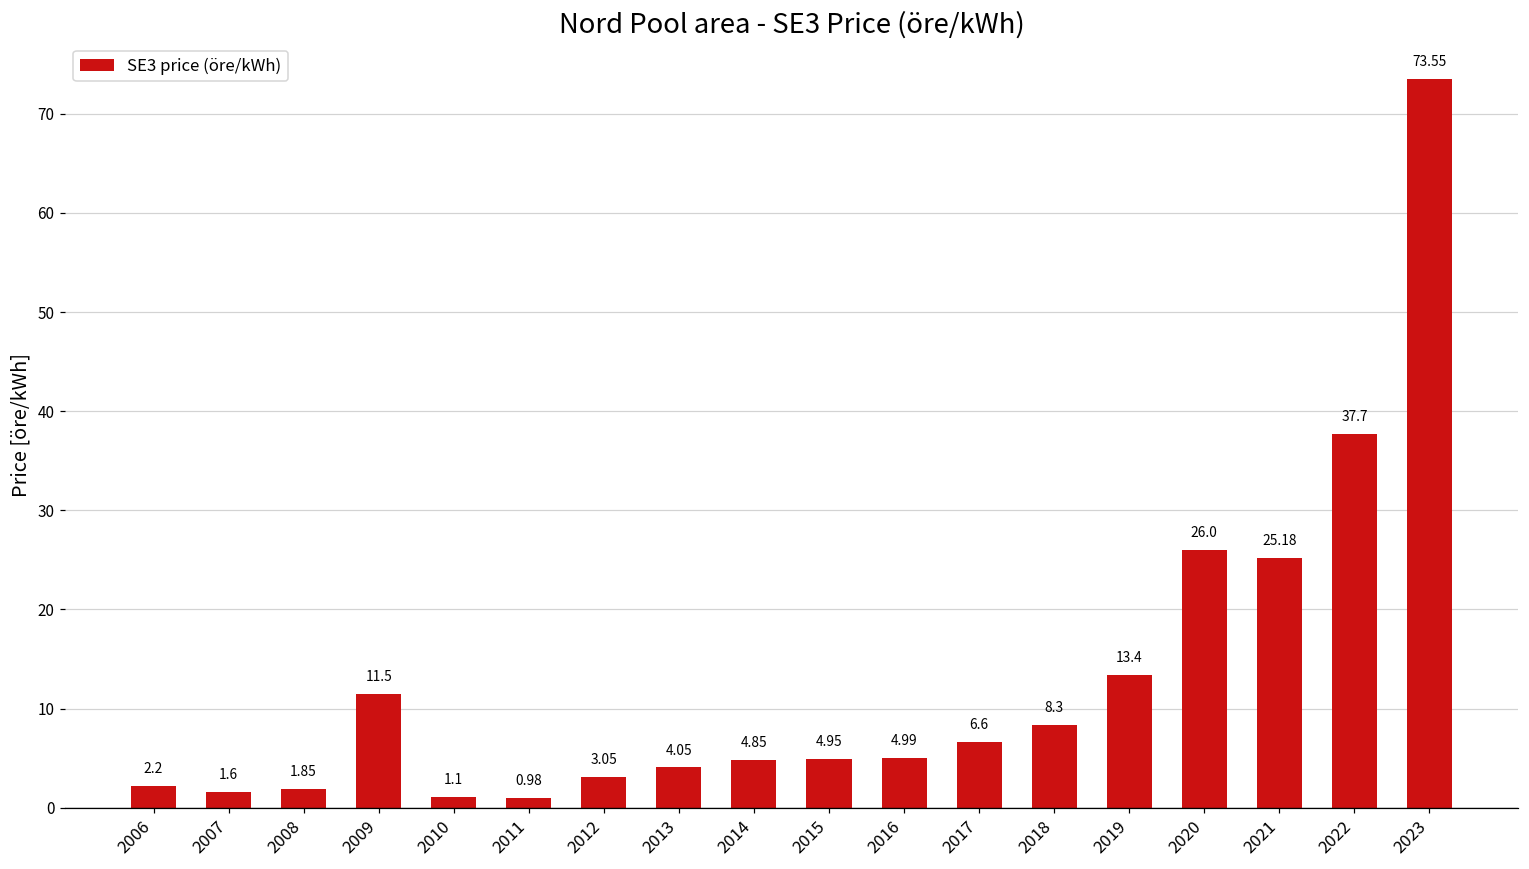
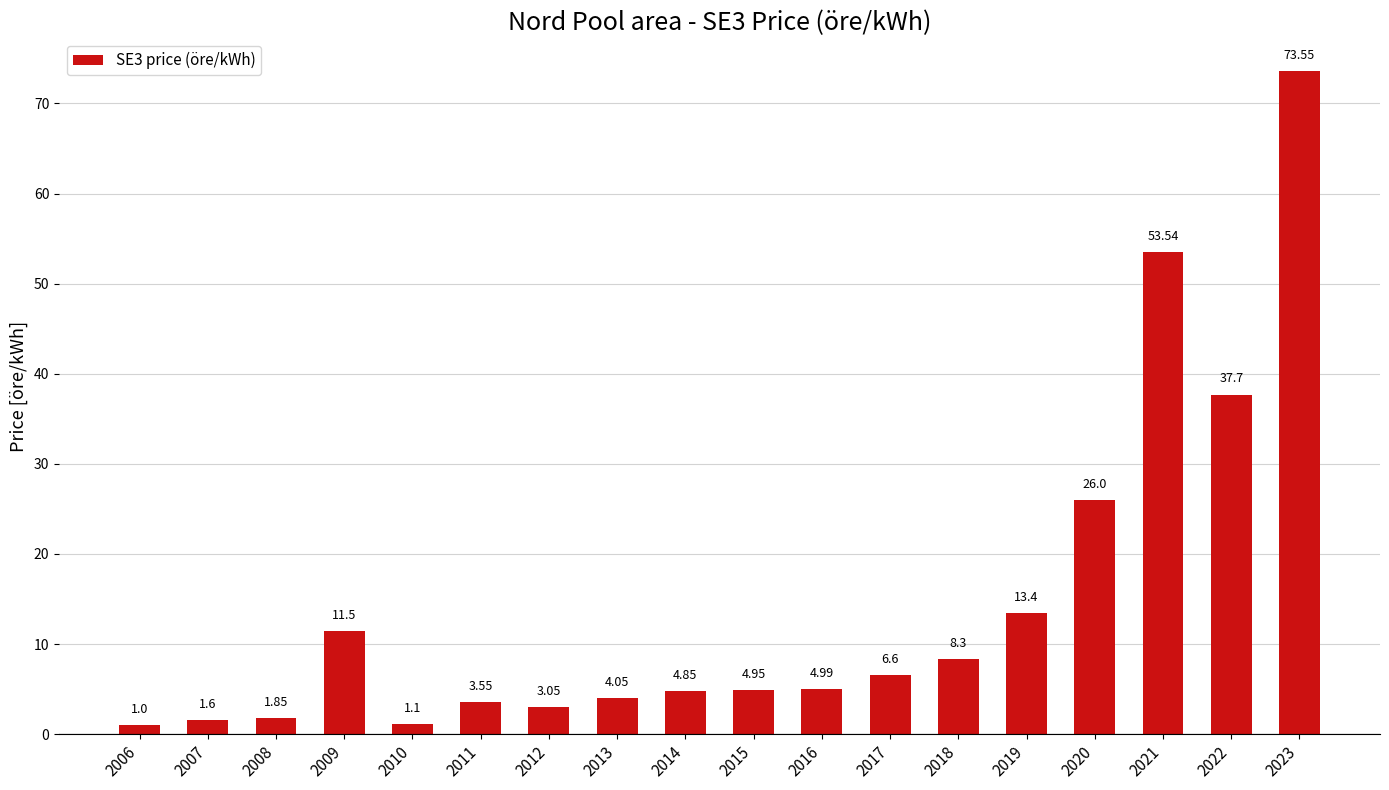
2006: 2.2 -> 1.0
2011: 0.98 -> 3.55
2021: 25.18 -> 53.54
